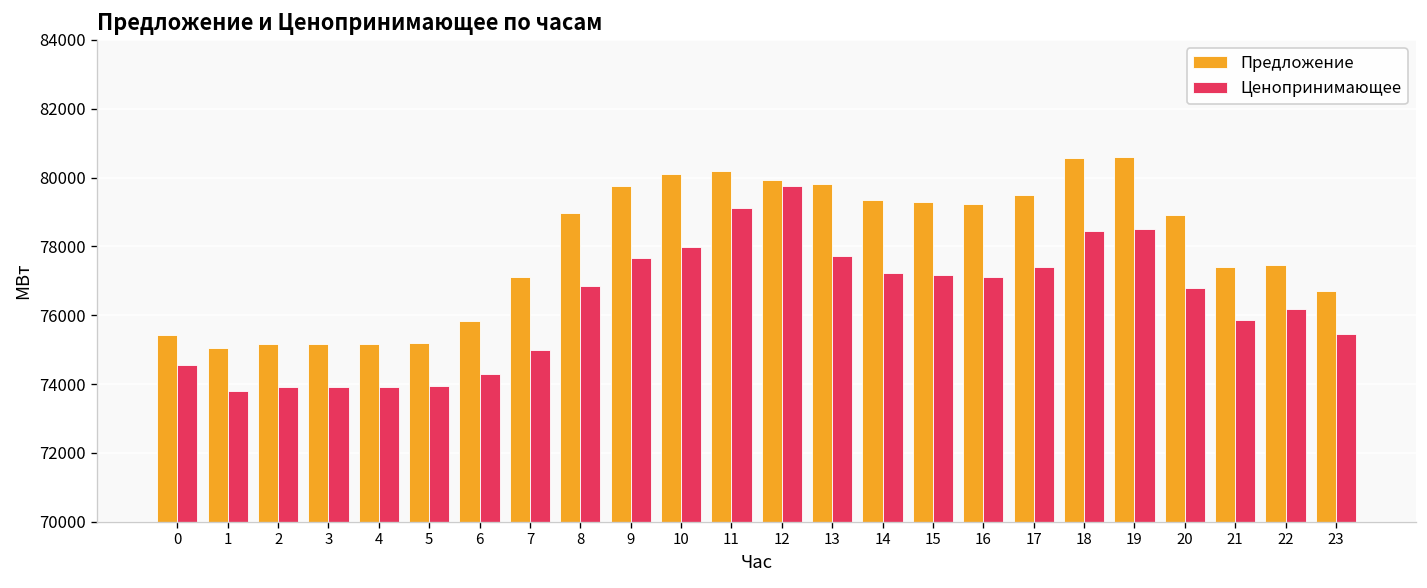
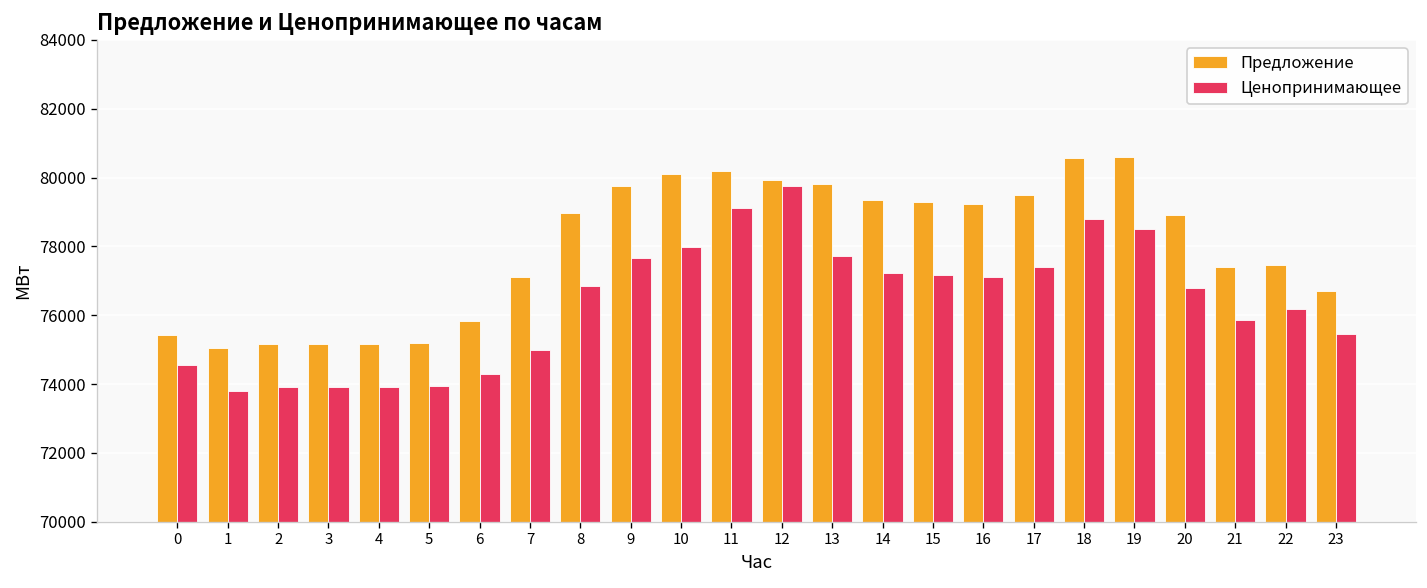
Ценопринимающее, 18: 78500 -> 78800
